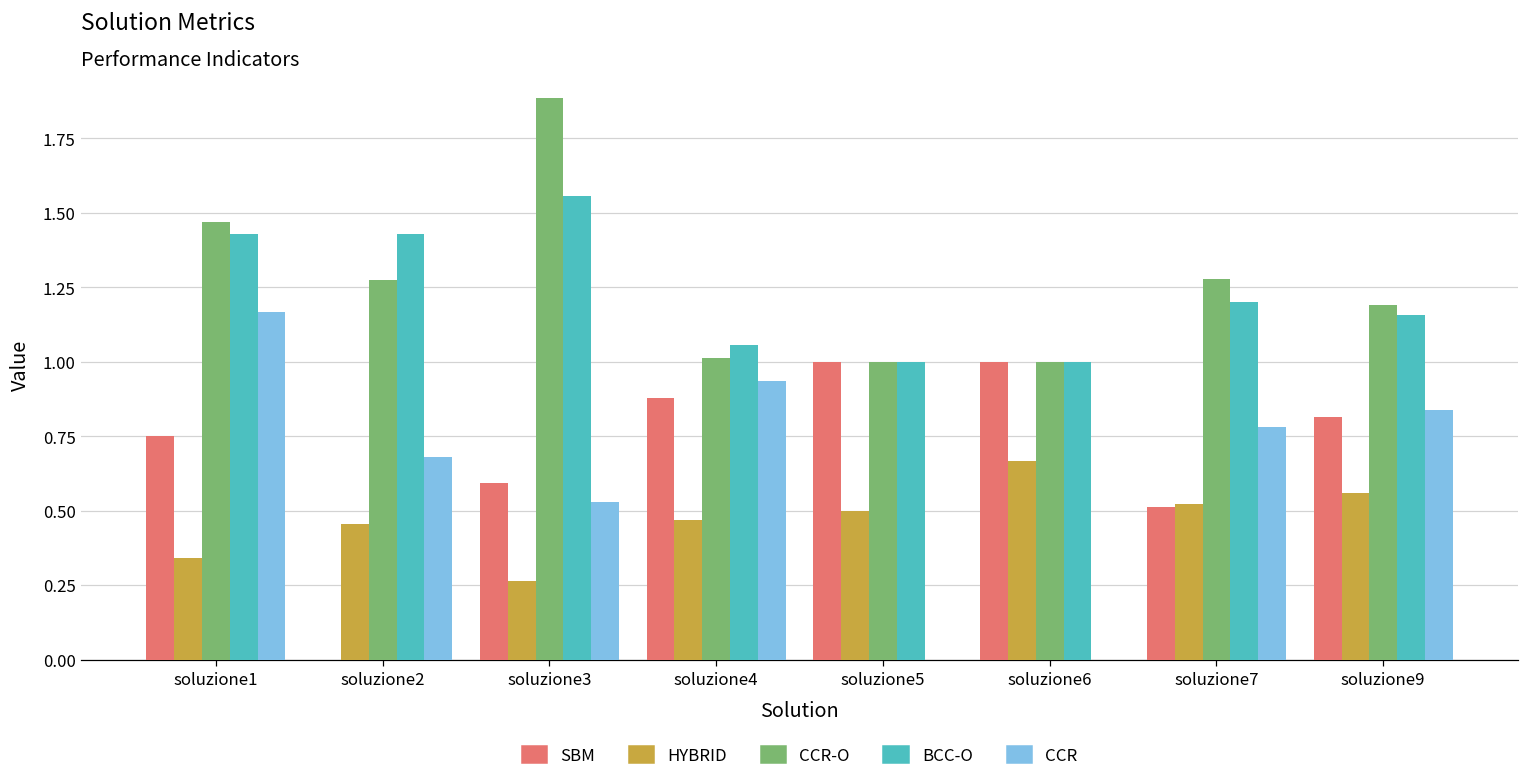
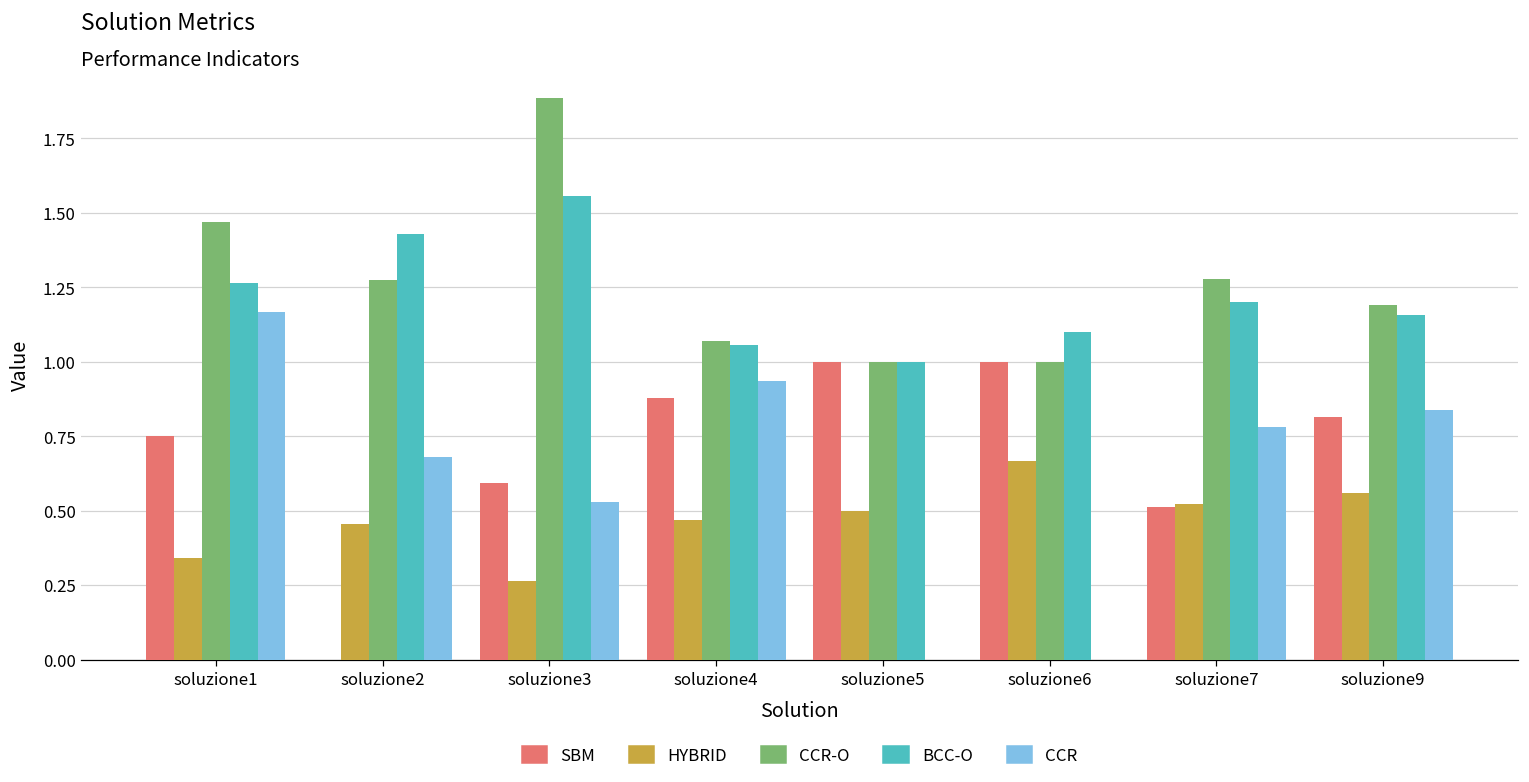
BCC-O, soluzione1: 1.43 -> 1.26
CCR-O, soluzione4: 1.01 -> 1.07
BCC-O, soluzione6: 1.0 -> 1.1
